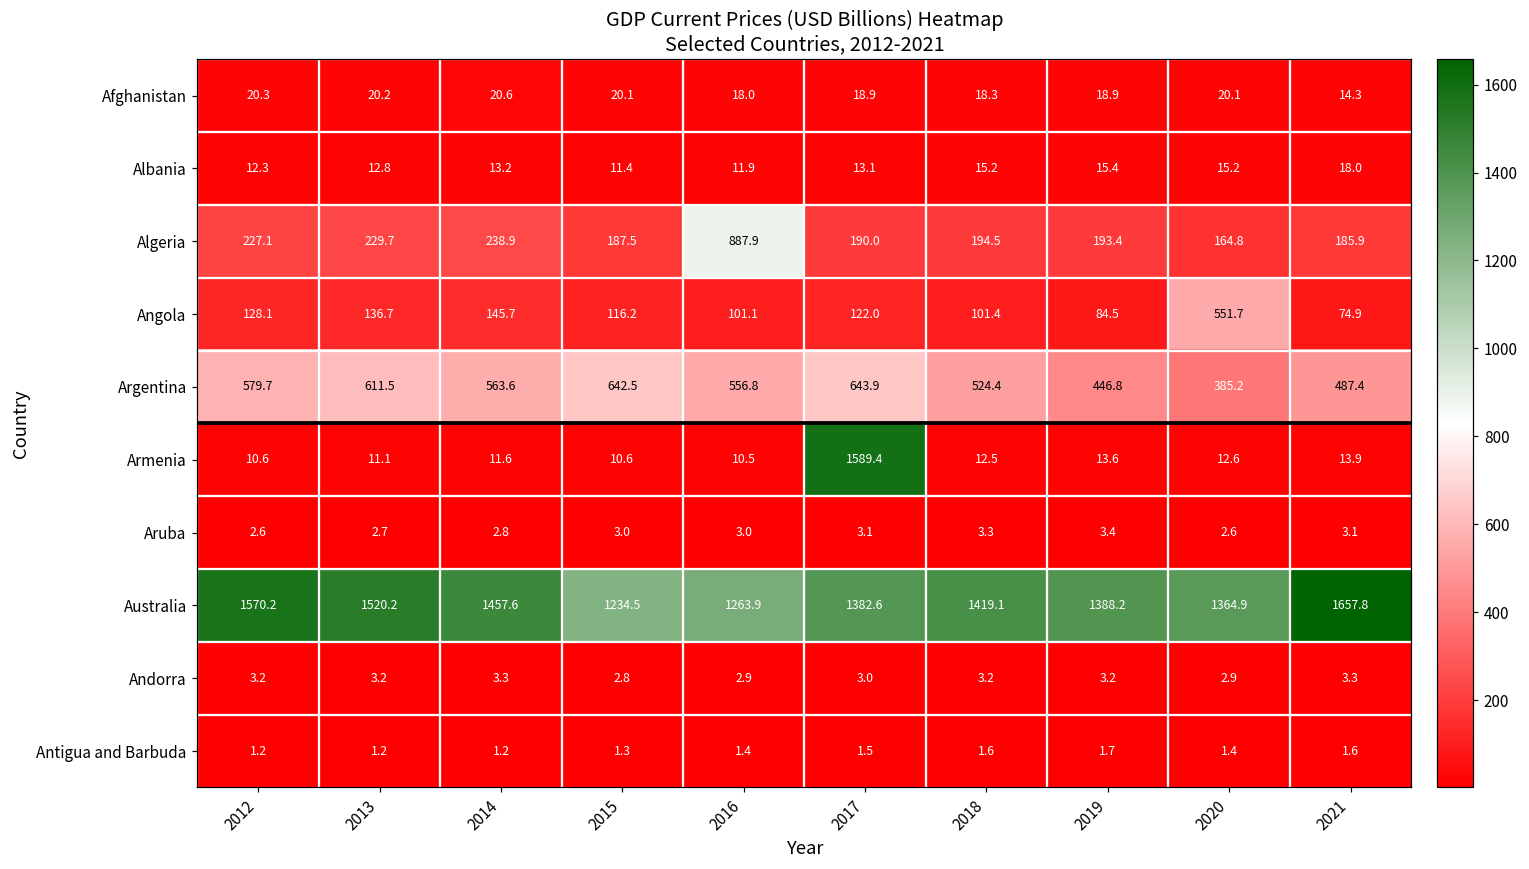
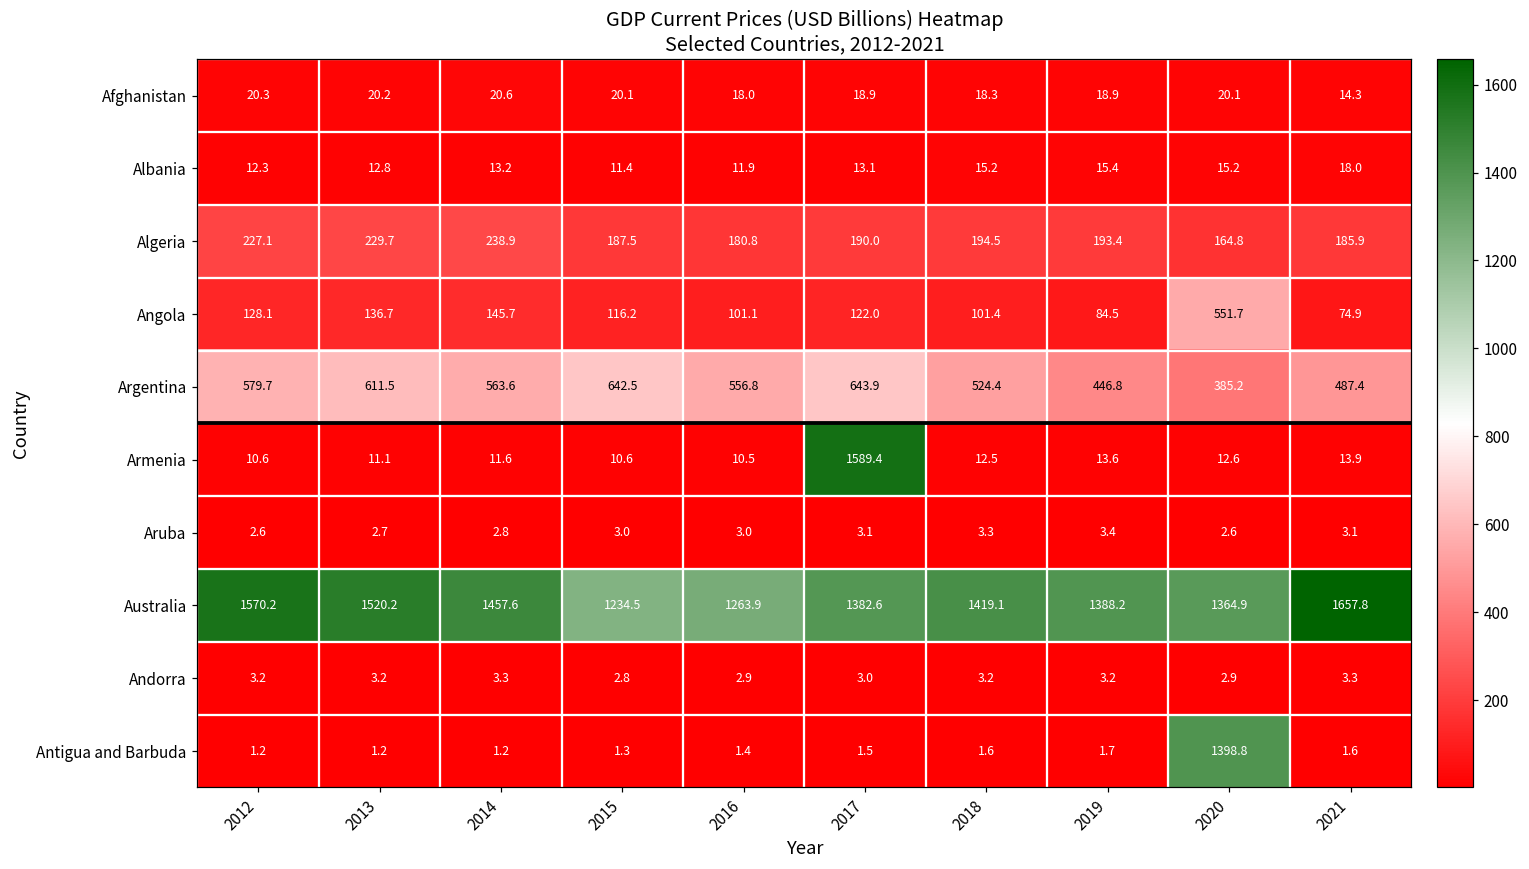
Algeria, 2016: 887.9 -> 180.8
Antigua and Barbuda, 2020: 1.4 -> 1398.8
